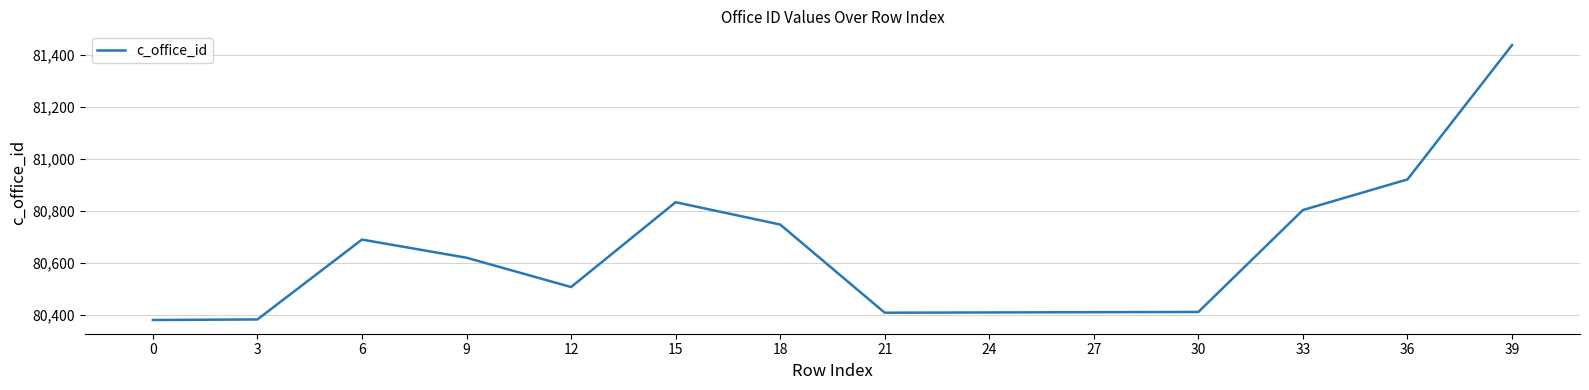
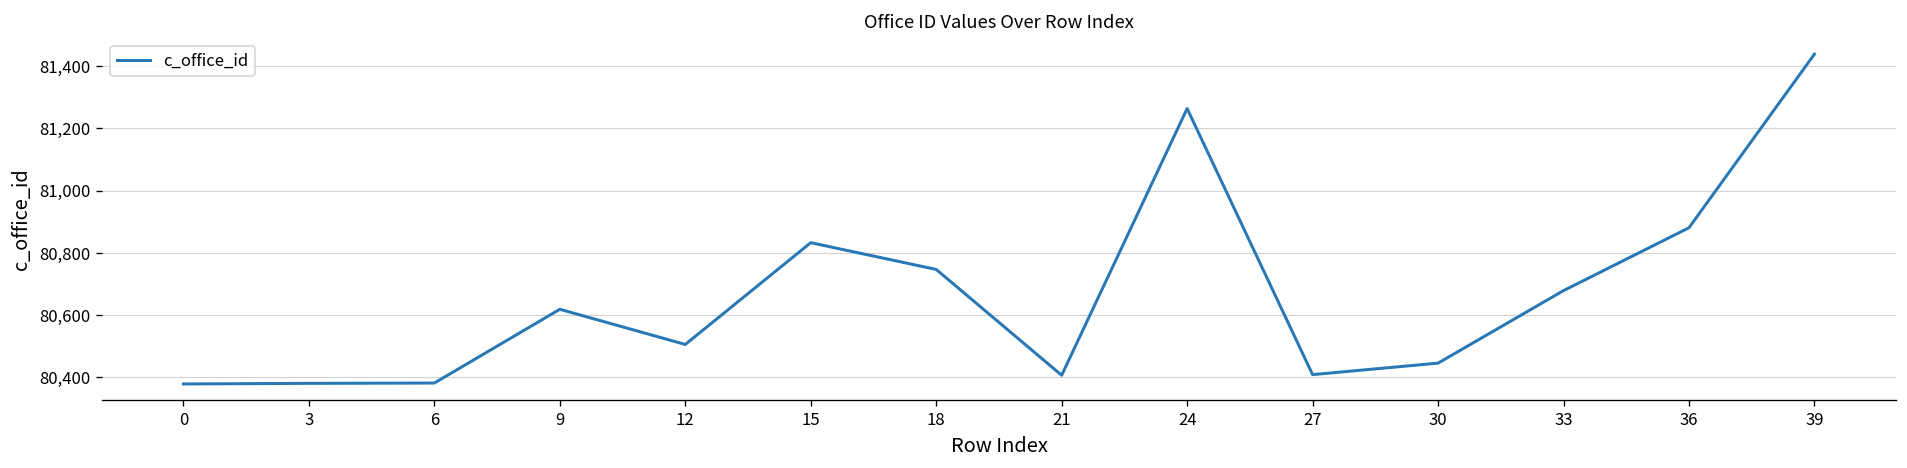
6: 80,690 -> 80,380
24: 80,410 -> 81,260
30: 80,410 -> 80,450
33: 80,800 -> 80,680
36: 80,920 -> 80,880
